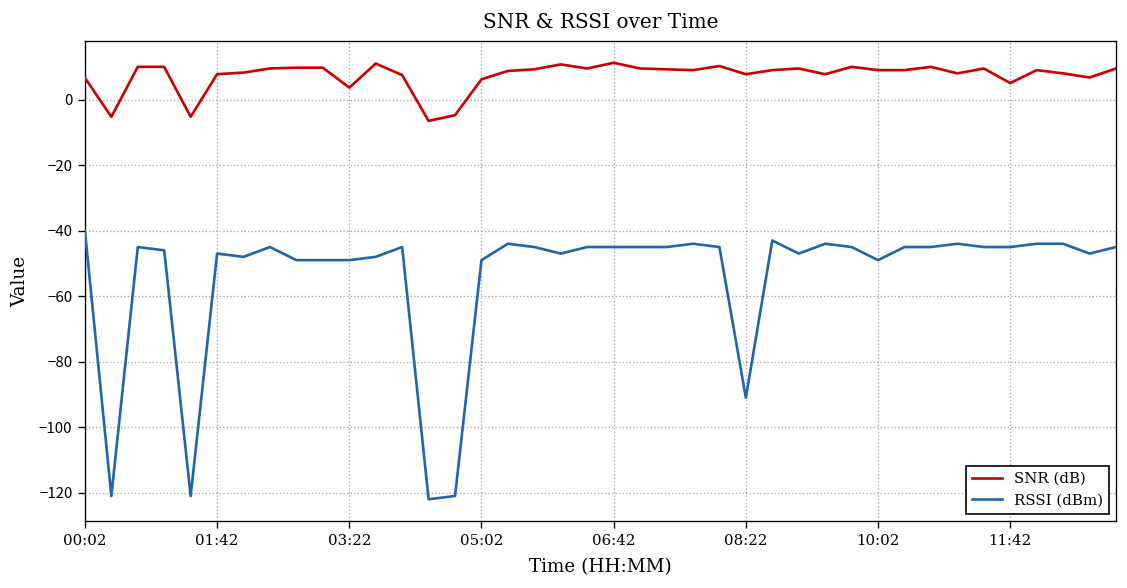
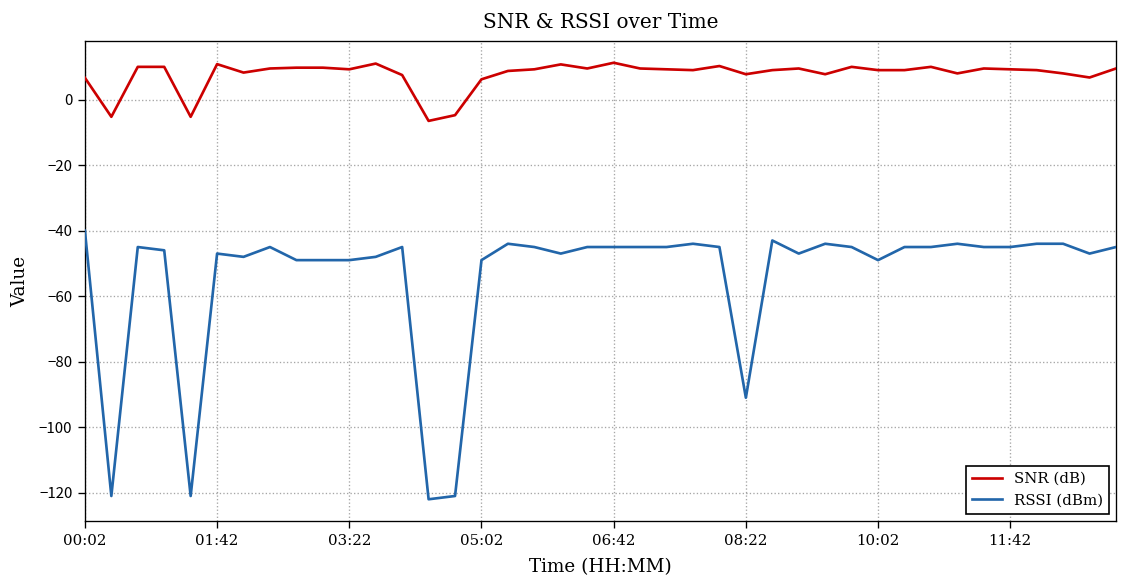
SNR (dB), 01:42: 8 -> 11
SNR (dB), 03:22: 4 -> 9
SNR (dB), 11:42: 5 -> 9
